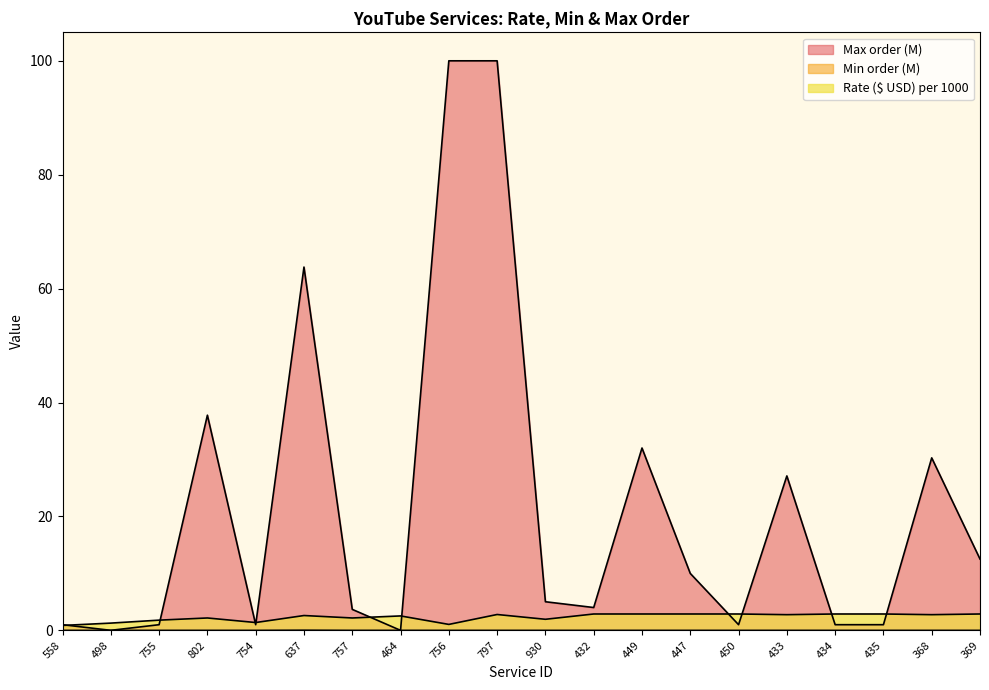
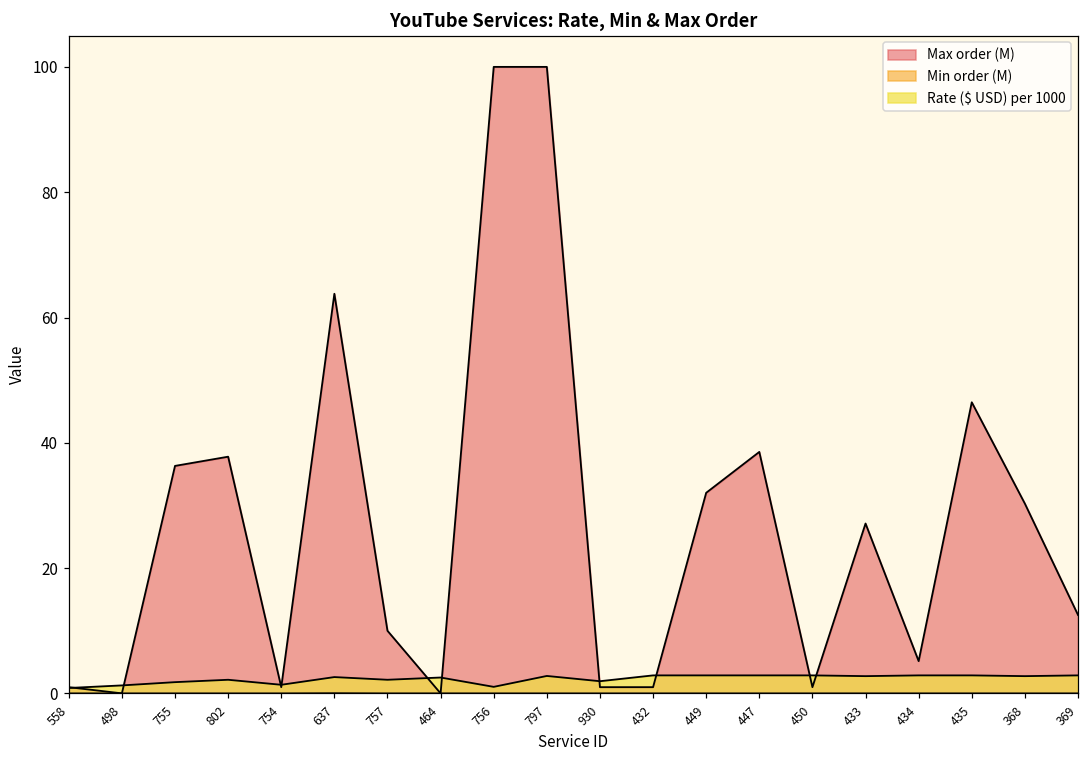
Max order (M), 755: 1 -> 36
Max order (M), 757: 4 -> 10
Max order (M), 930: 5 -> 1
Max order (M), 432: 4 -> 1
Max order (M), 447: 10 -> 39
Max order (M), 434: 1 -> 5
Max order (M), 435: 1 -> 46
